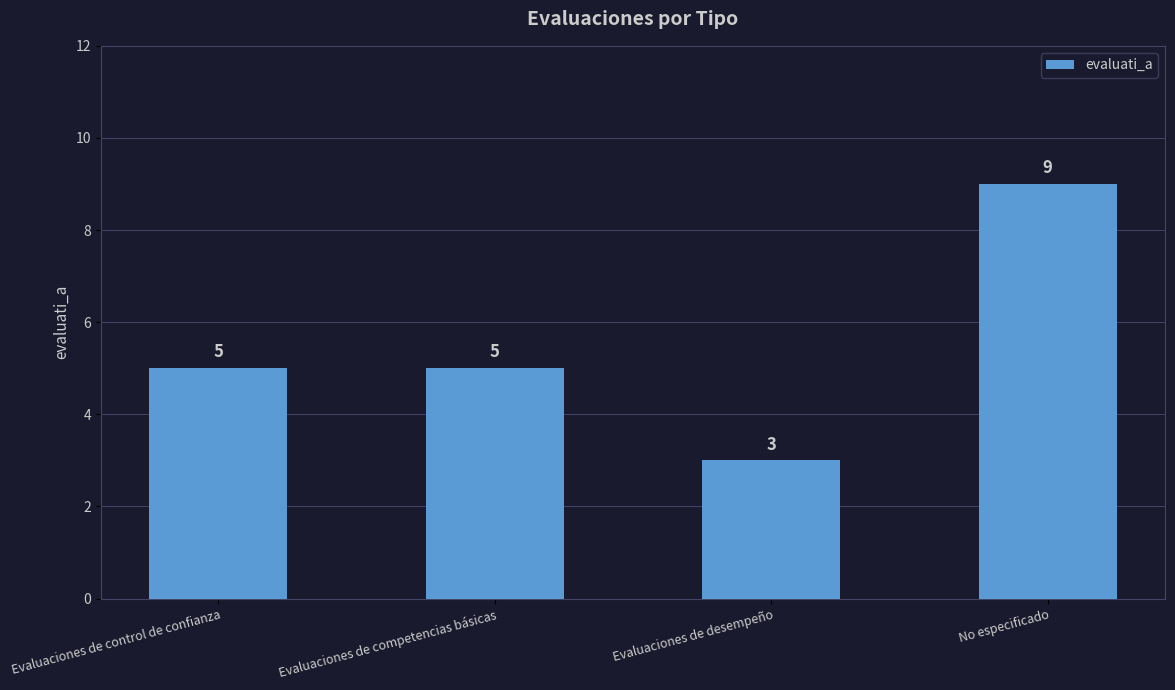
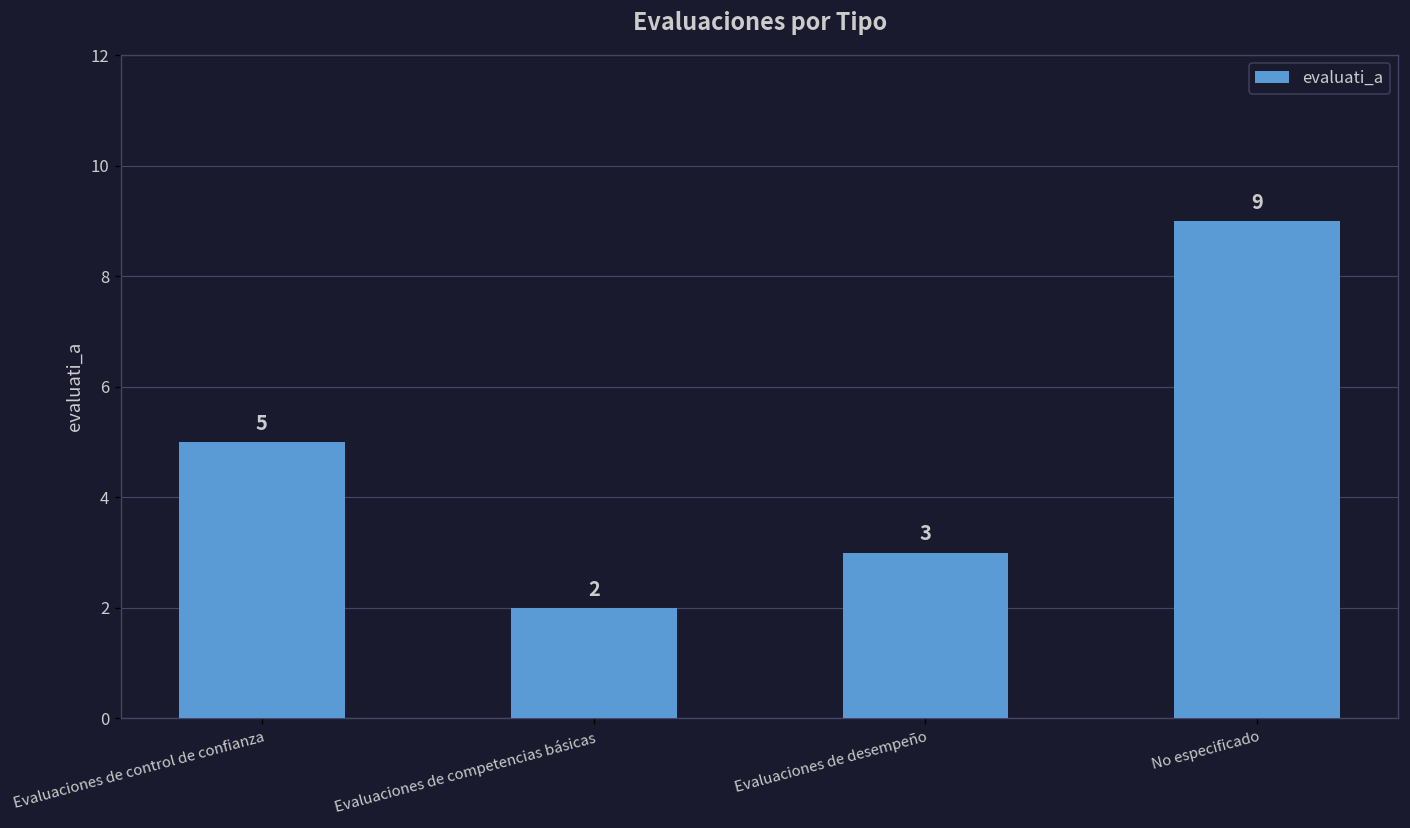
Evaluaciones de competencias básicas: 5 -> 2
